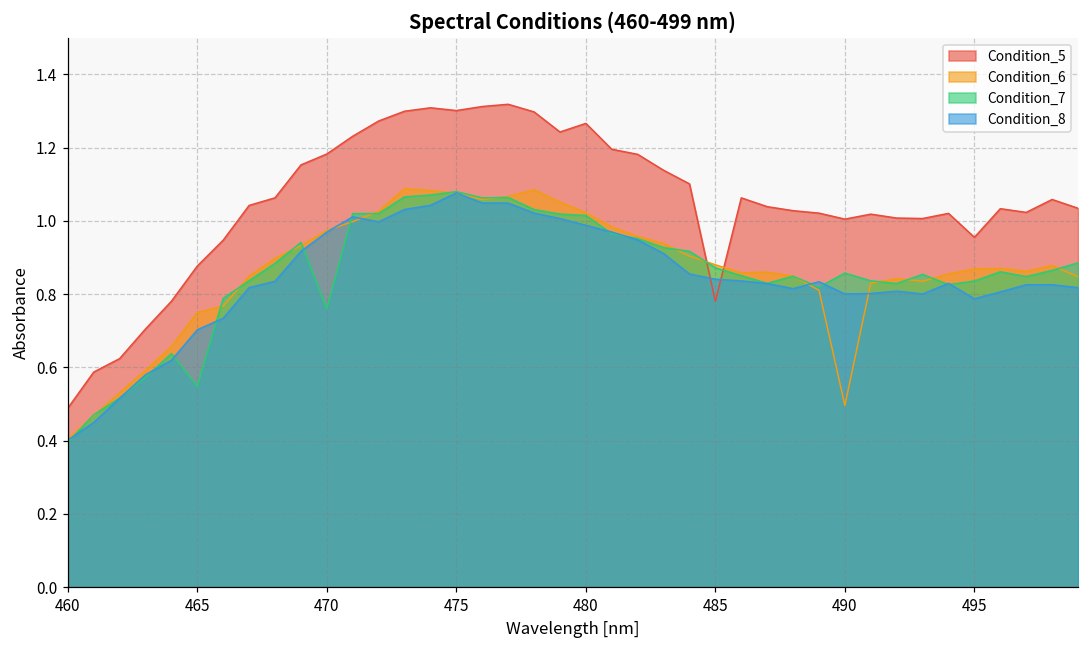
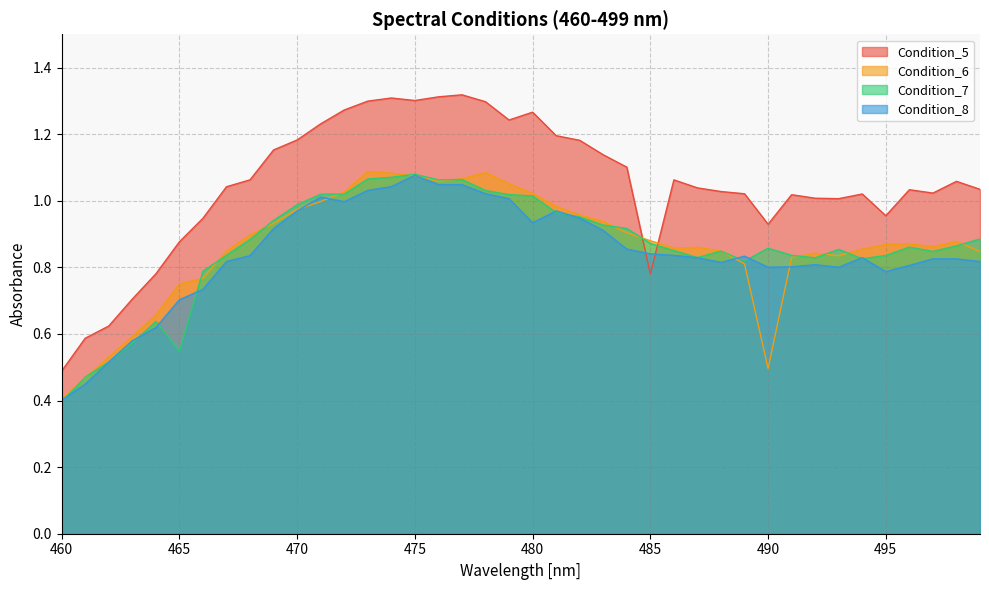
Condition_7, 470: 0.76 -> 0.99
Condition_8, 480: 0.99 -> 0.93
Condition_5, 490: 1.00 -> 0.93
